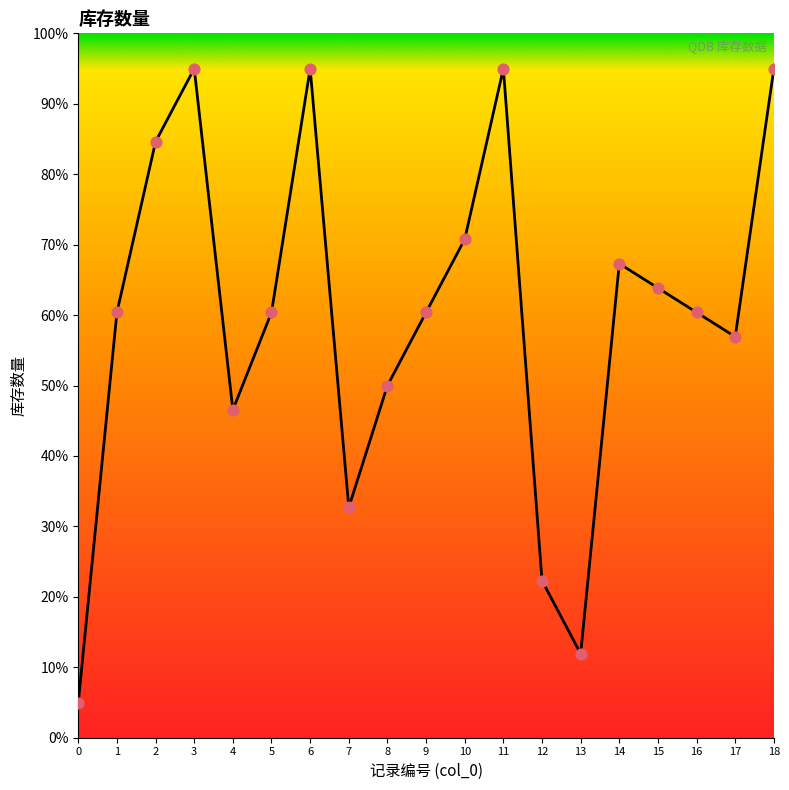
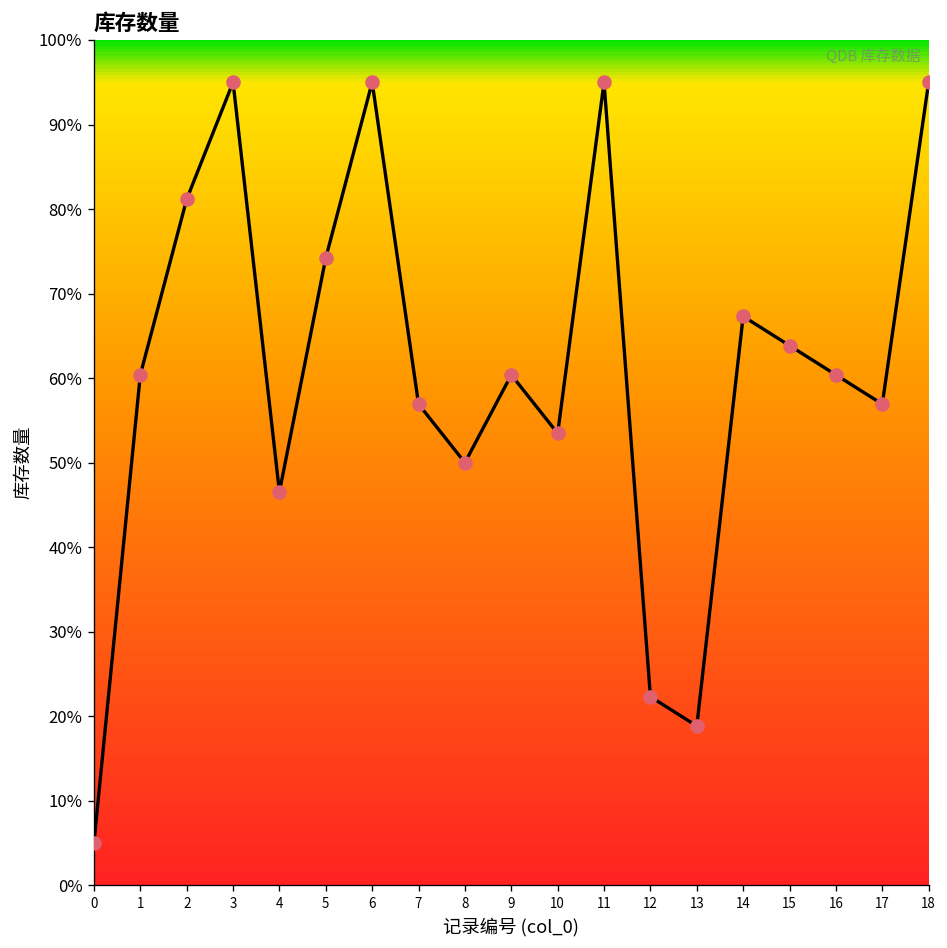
2: 85% -> 81%
5: 60% -> 74%
7: 33% -> 57%
10: 71% -> 53%
13: 12% -> 19%
